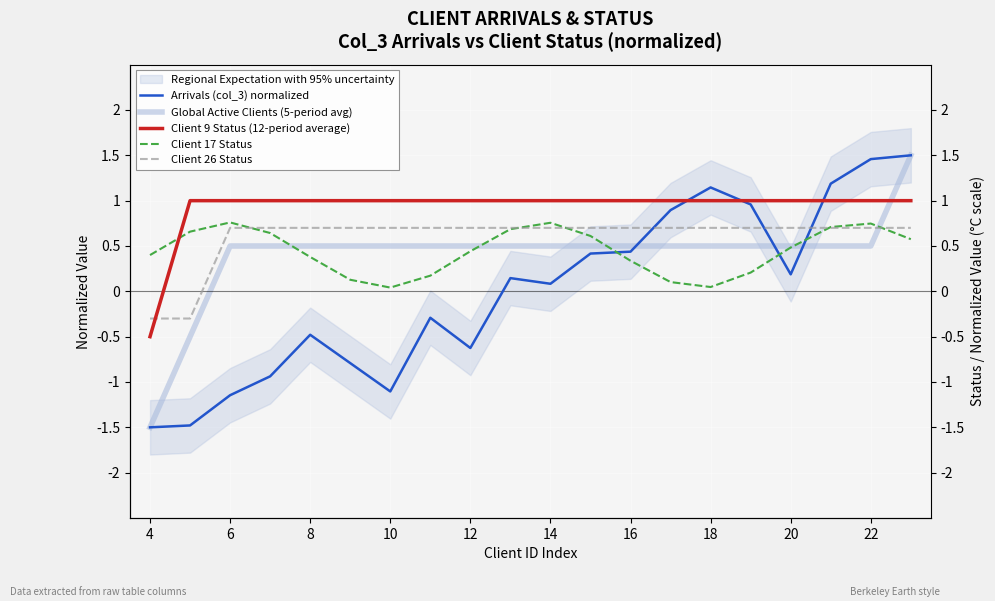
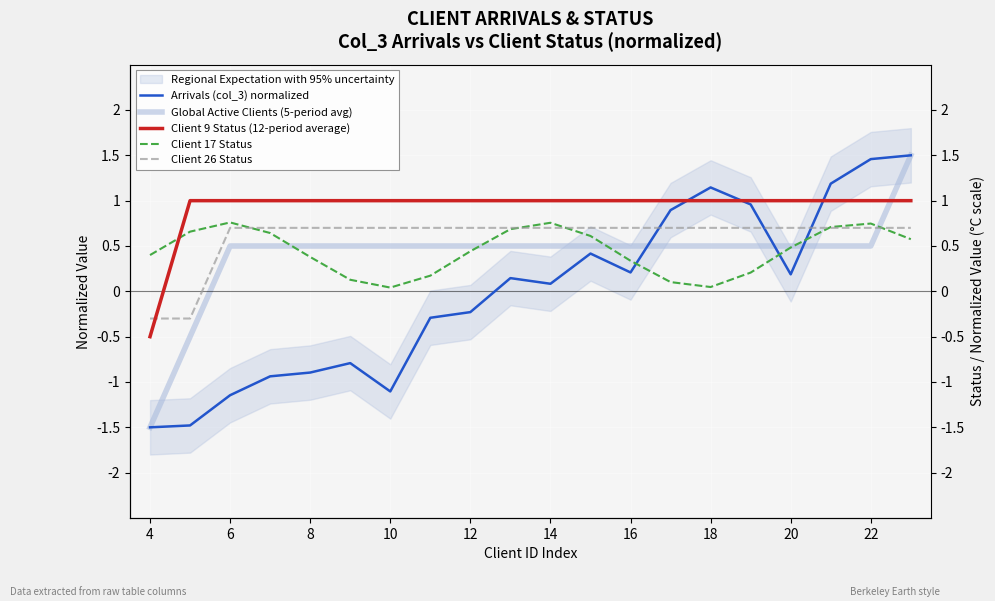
Arrivals (col_3) normalized, 8: -0.5 -> -0.9
Arrivals (col_3) normalized, 12: -0.6 -> -0.2
Arrivals (col_3) normalized, 16: 0.4 -> 0.2
